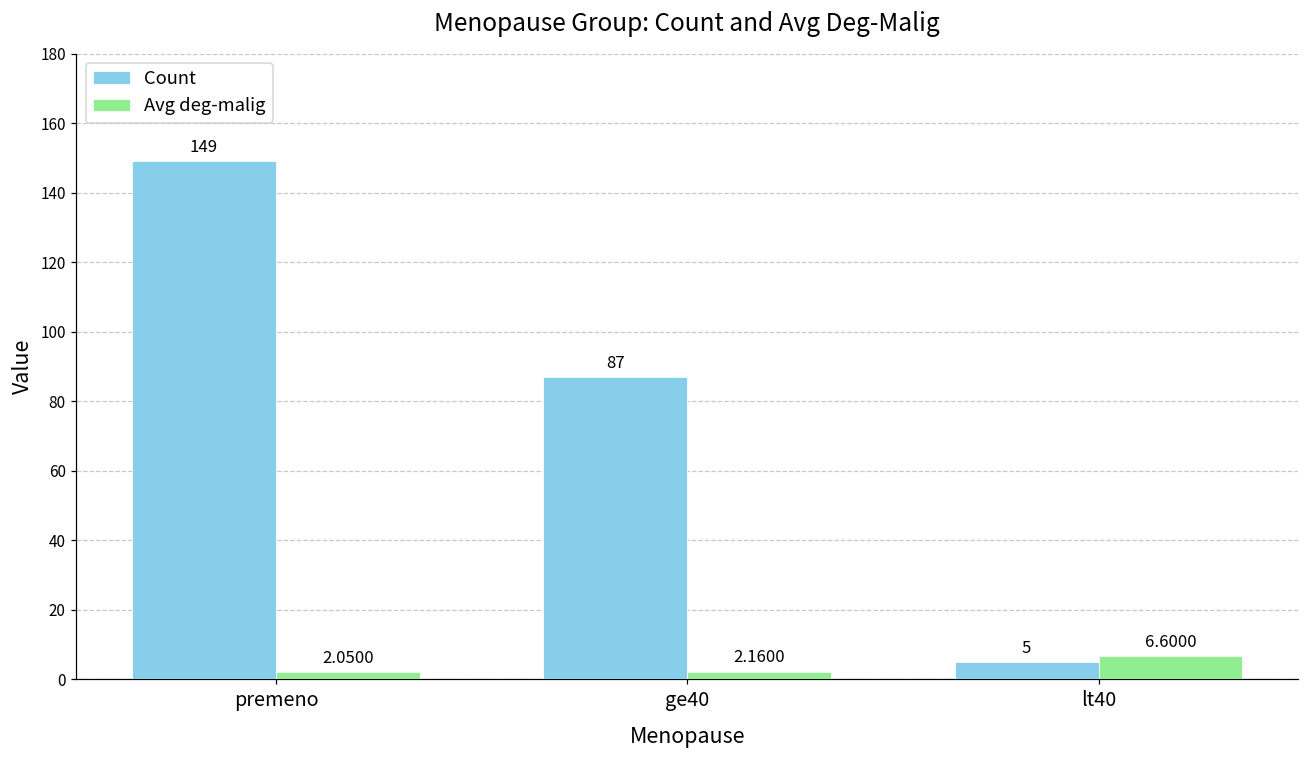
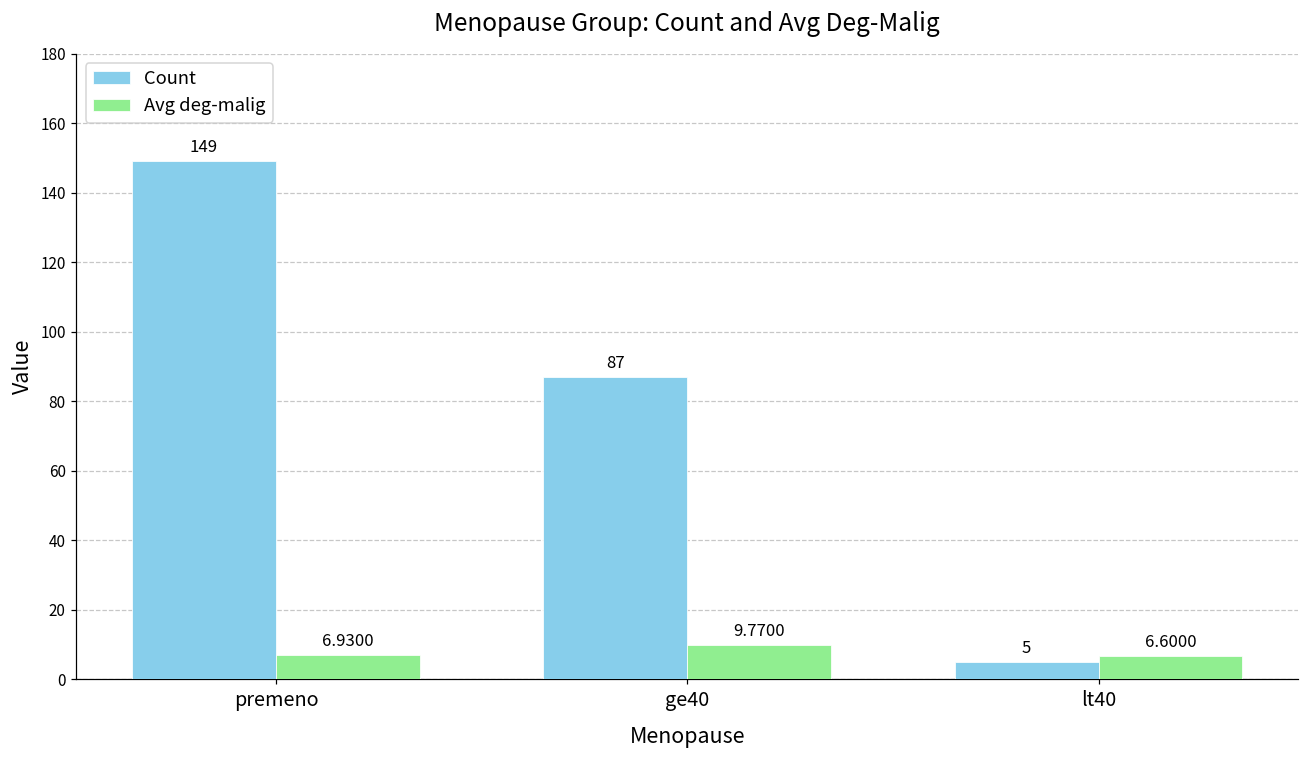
Avg deg-malig, premeno: 2.0500 -> 6.9300
Avg deg-malig, ge40: 2.1600 -> 9.7700
